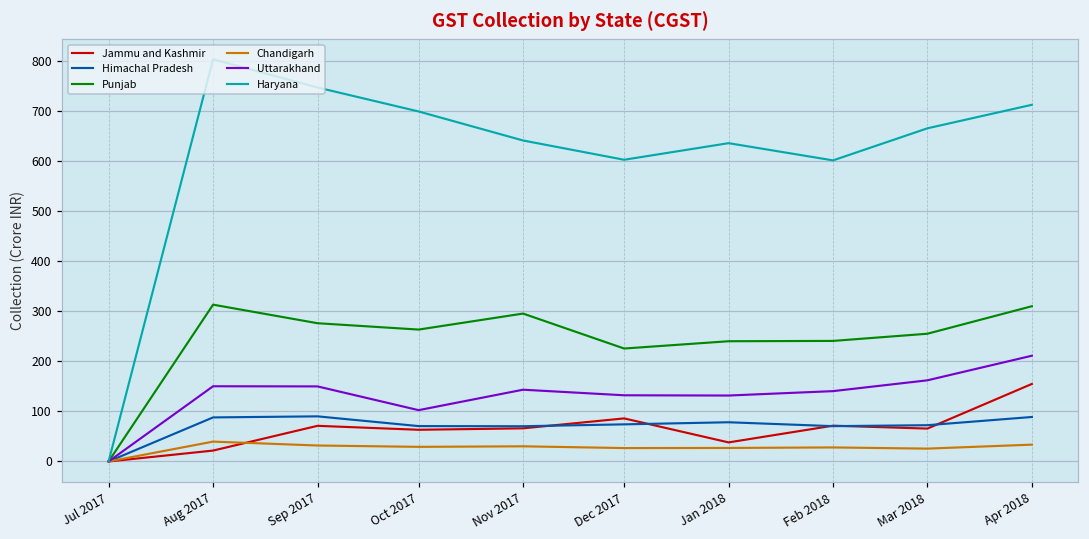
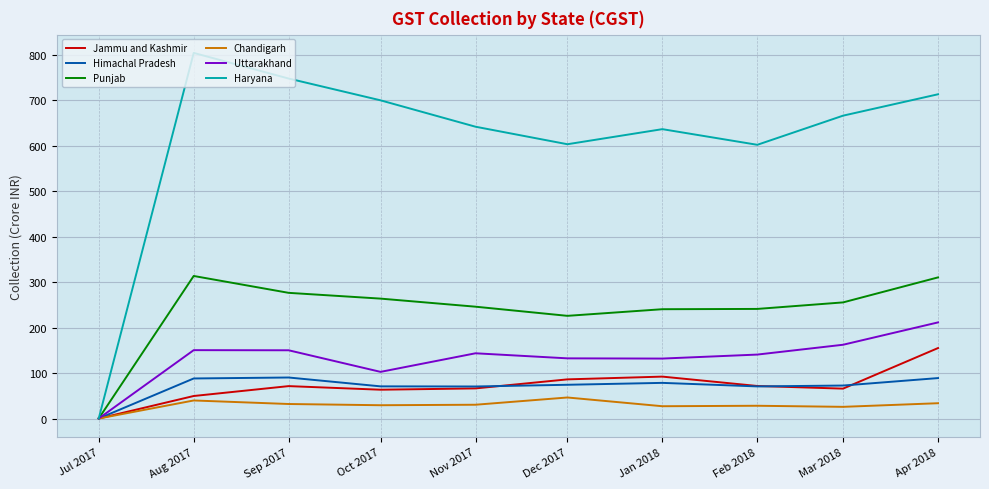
Jammu and Kashmir, Aug 2017: 20 -> 50
Punjab, Nov 2017: 300 -> 250
Chandigarh, Dec 2017: 30 -> 50
Jammu and Kashmir, Jan 2018: 40 -> 90
